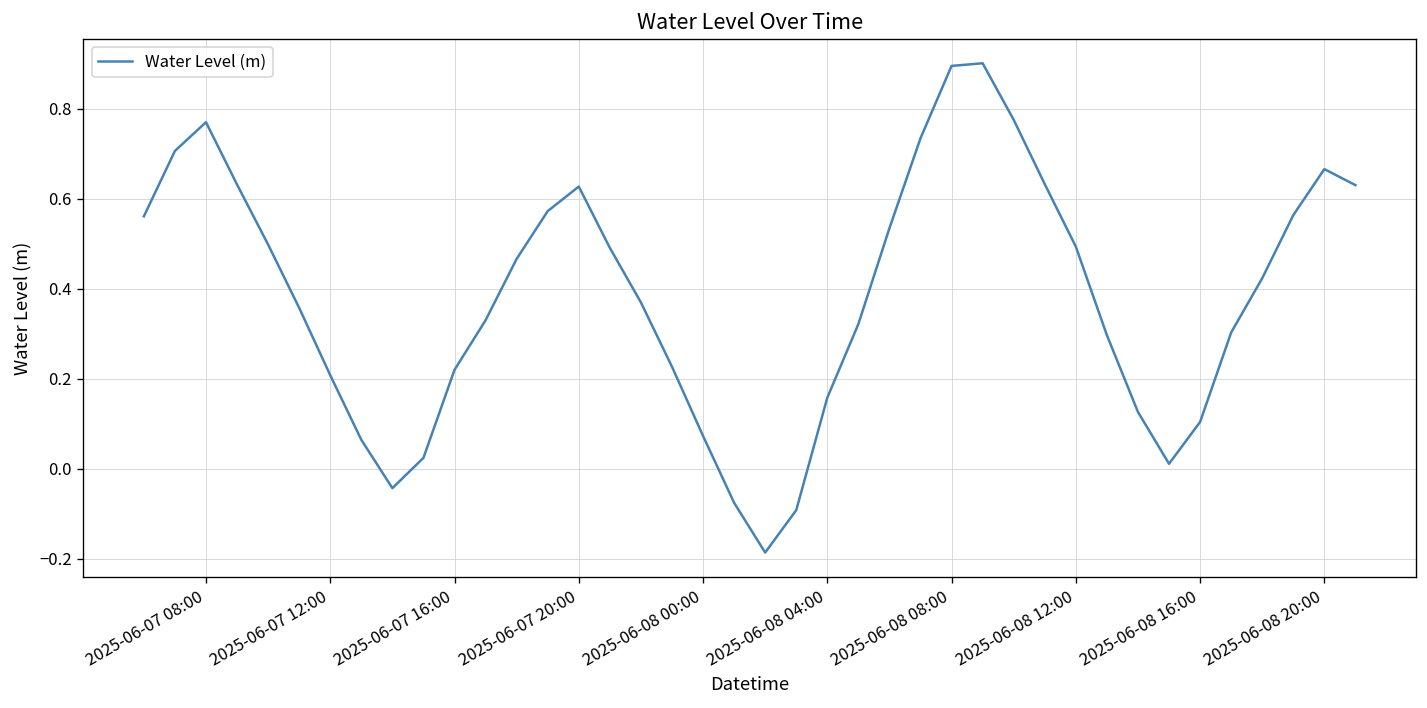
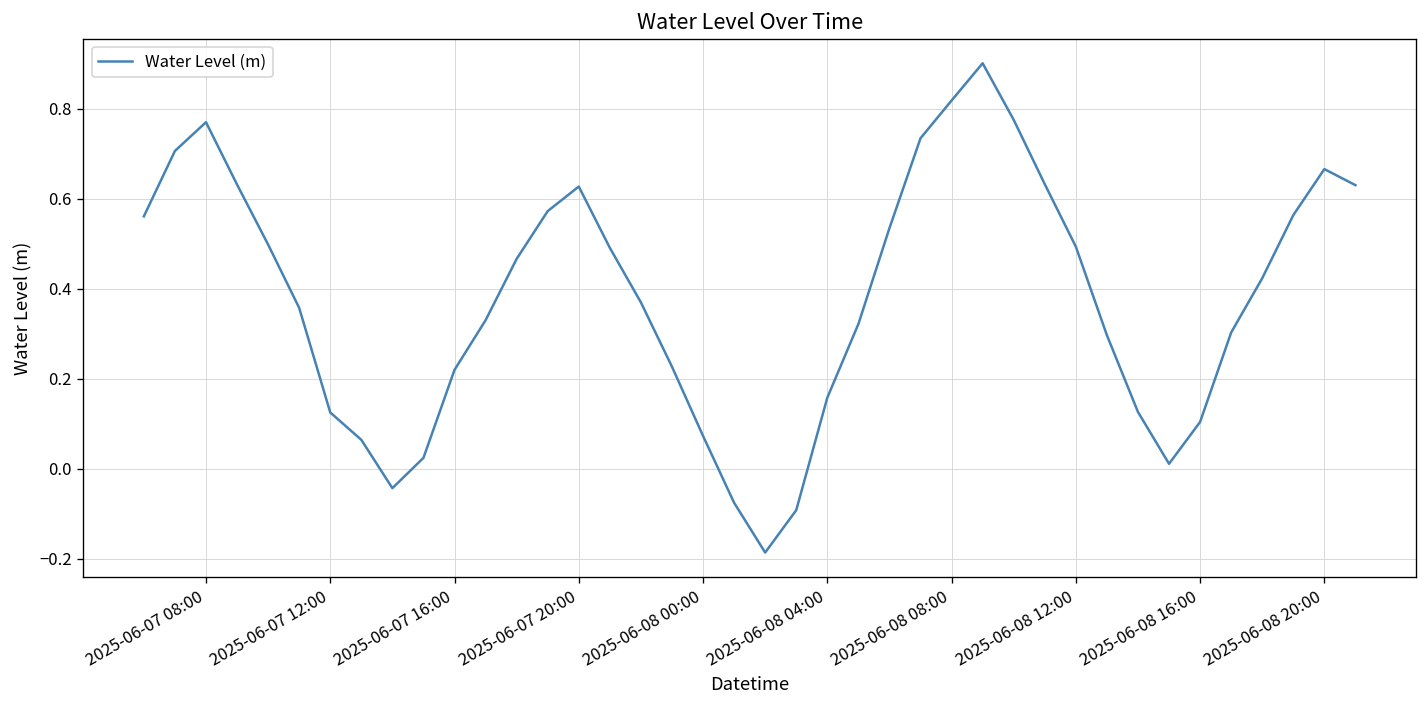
2025-06-07 12:00: 0.21 -> 0.13
2025-06-08 08:00: 0.90 -> 0.82
